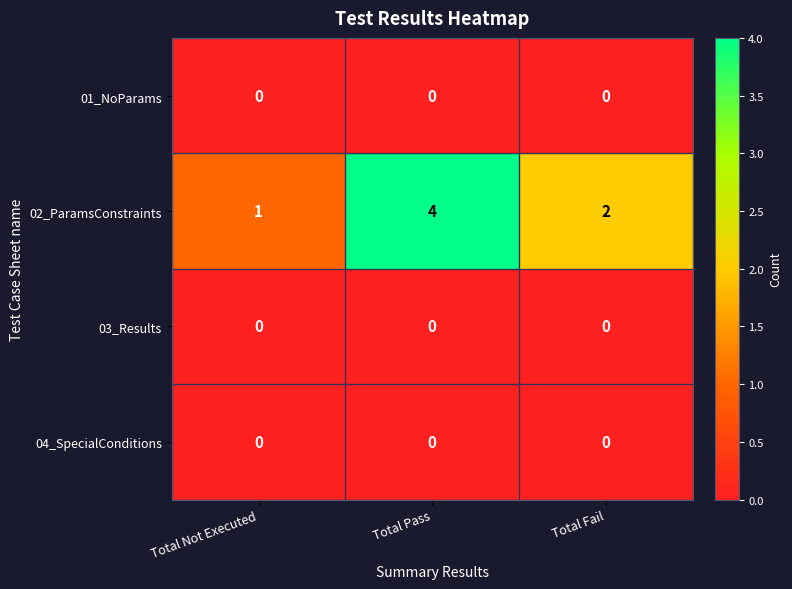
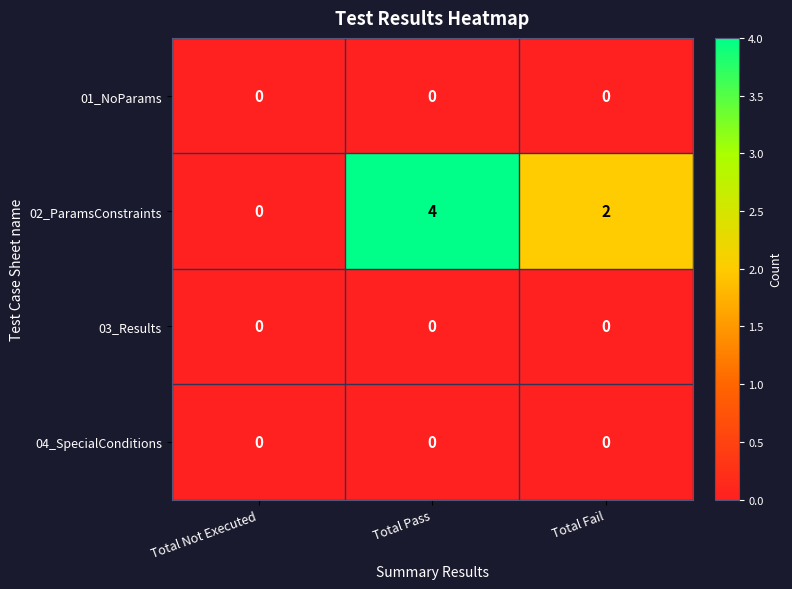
02_ParamsConstraints, Total Not Executed: 1 -> 0
